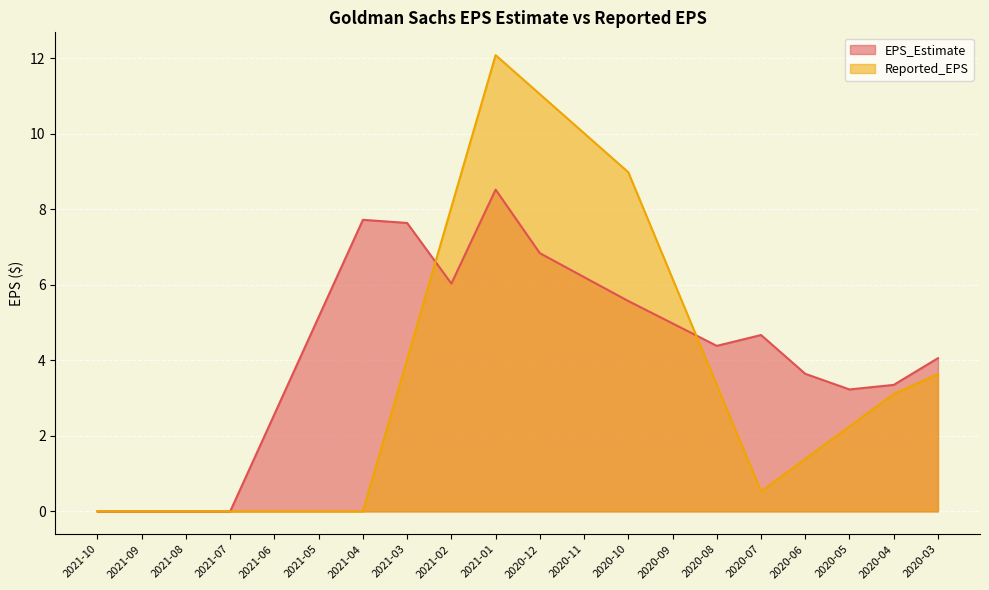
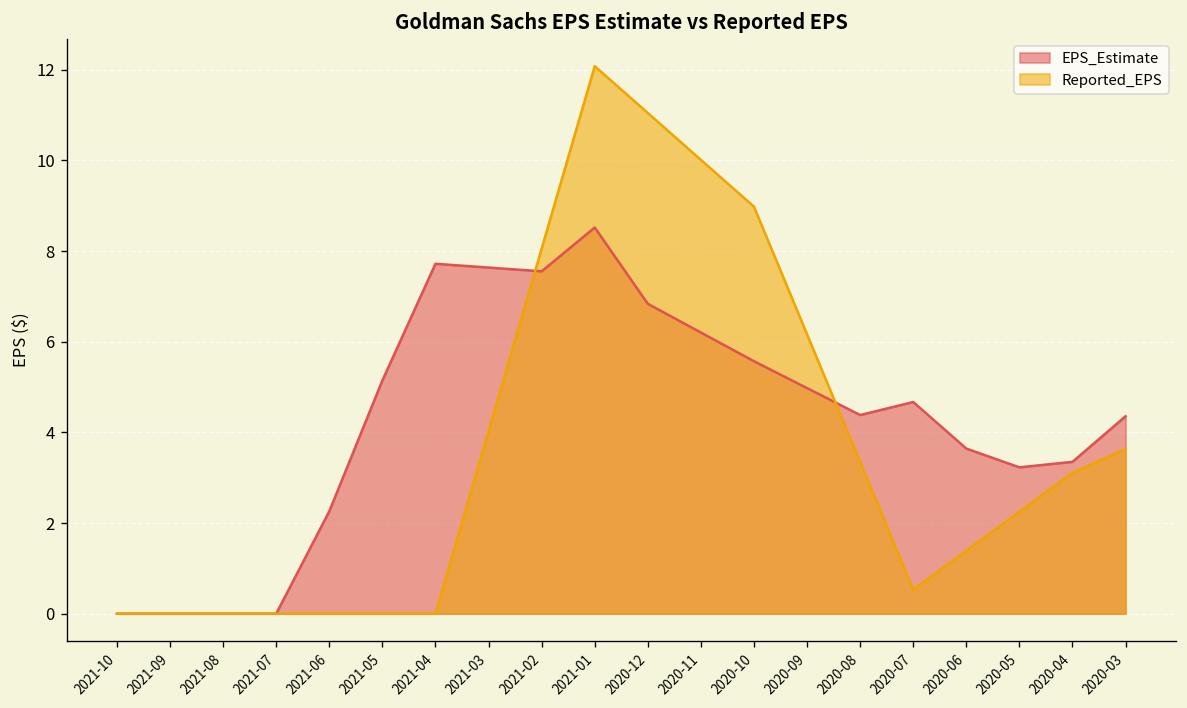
EPS_Estimate, 2021-06: 2.6 -> 2.3
EPS_Estimate, 2021-02: 6.0 -> 7.6
EPS_Estimate, 2020-03: 4.1 -> 4.4
